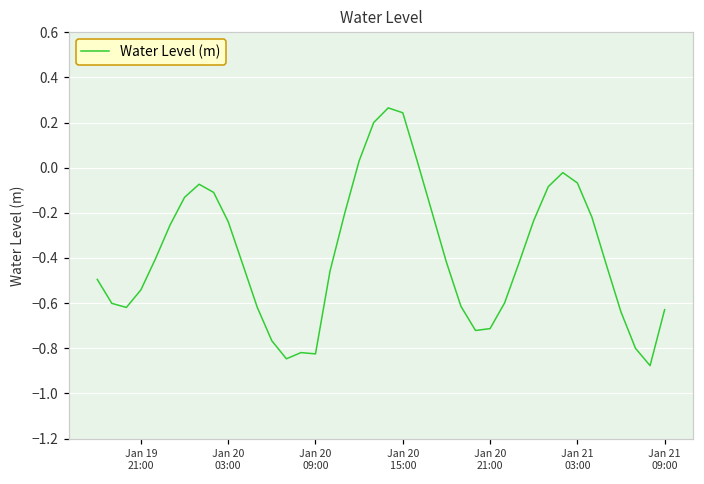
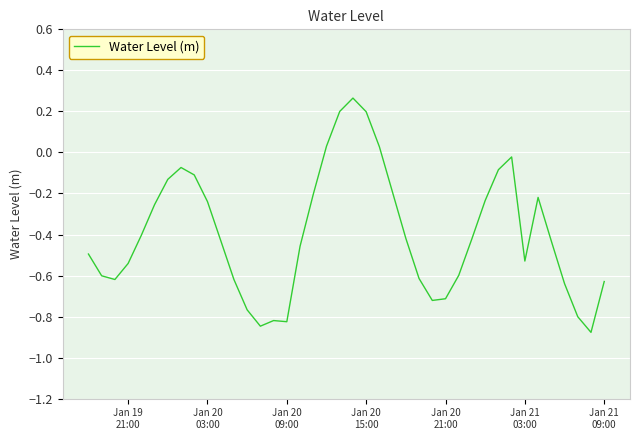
Jan 20 15:00: 0.24 -> 0.20
Jan 21 03:00: -0.07 -> -0.53
